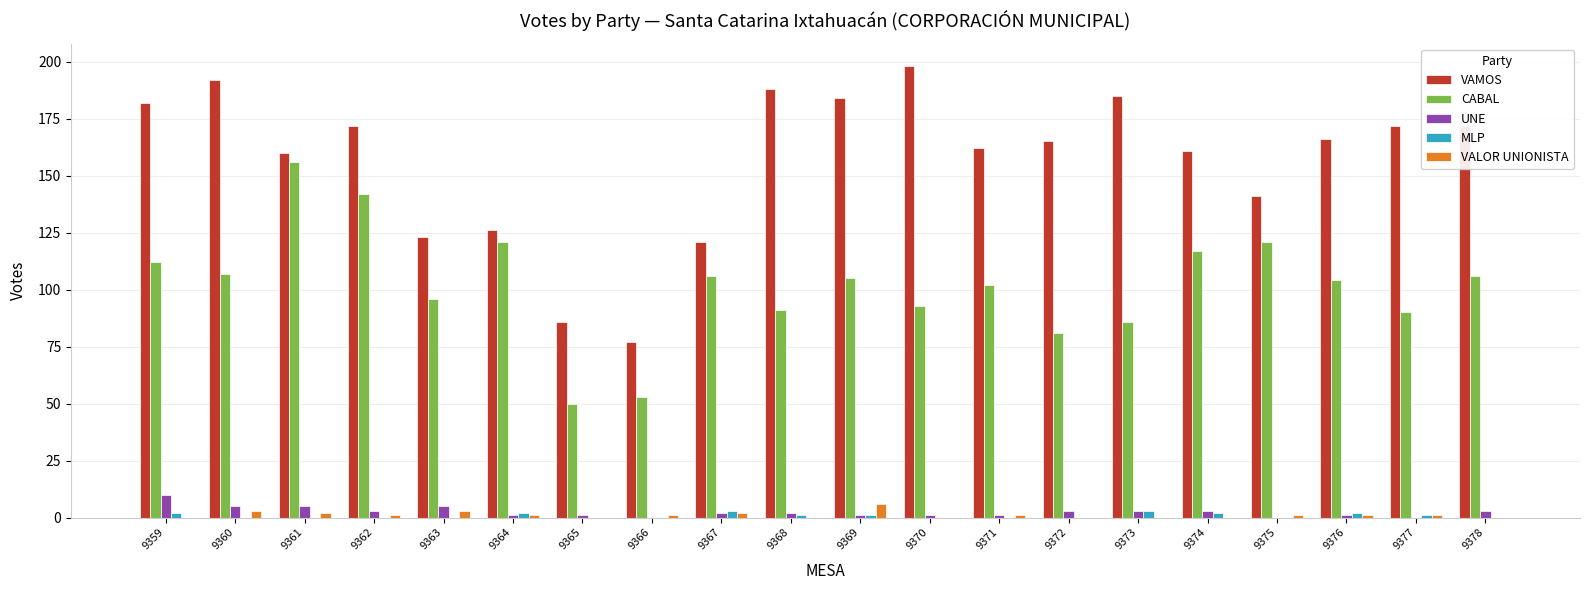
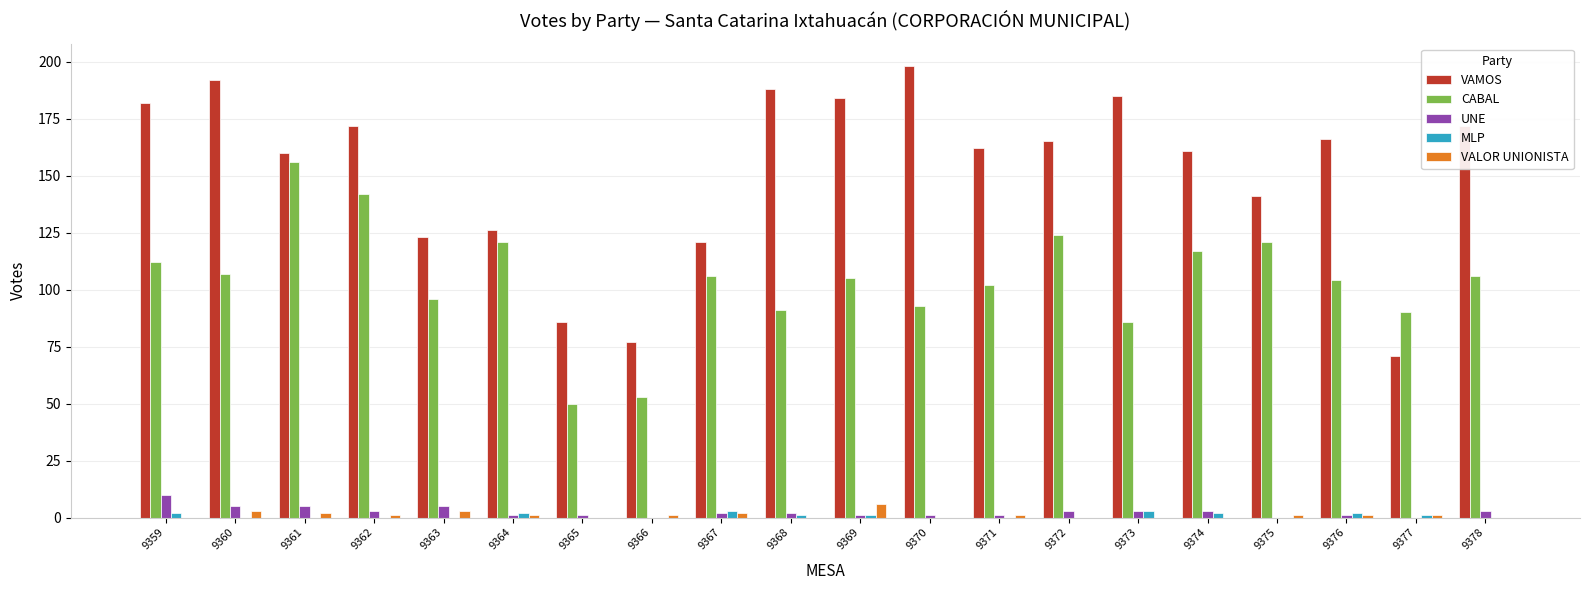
CABAL, 9372: 81 -> 124
VAMOS, 9377: 172 -> 71
